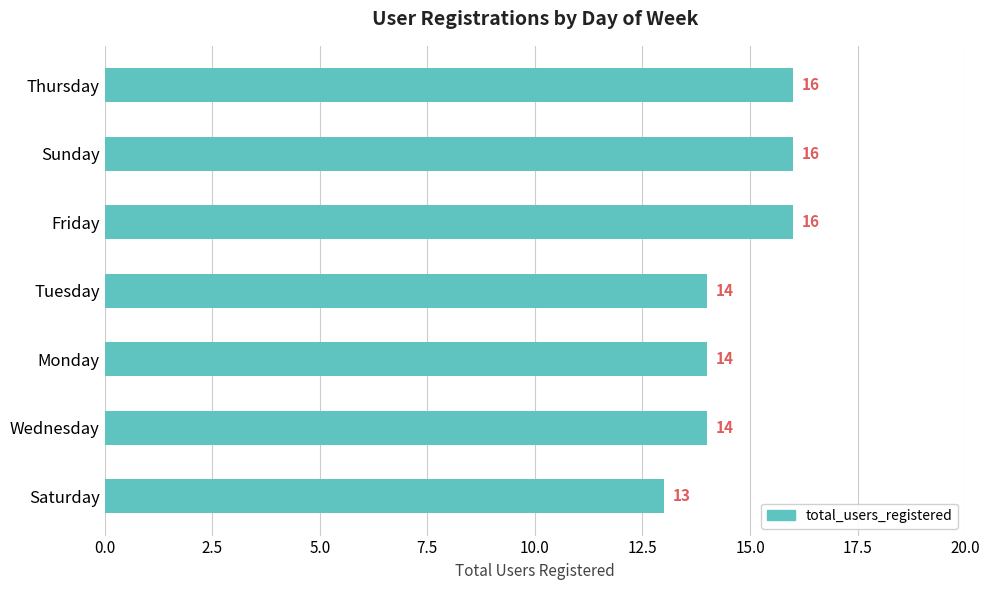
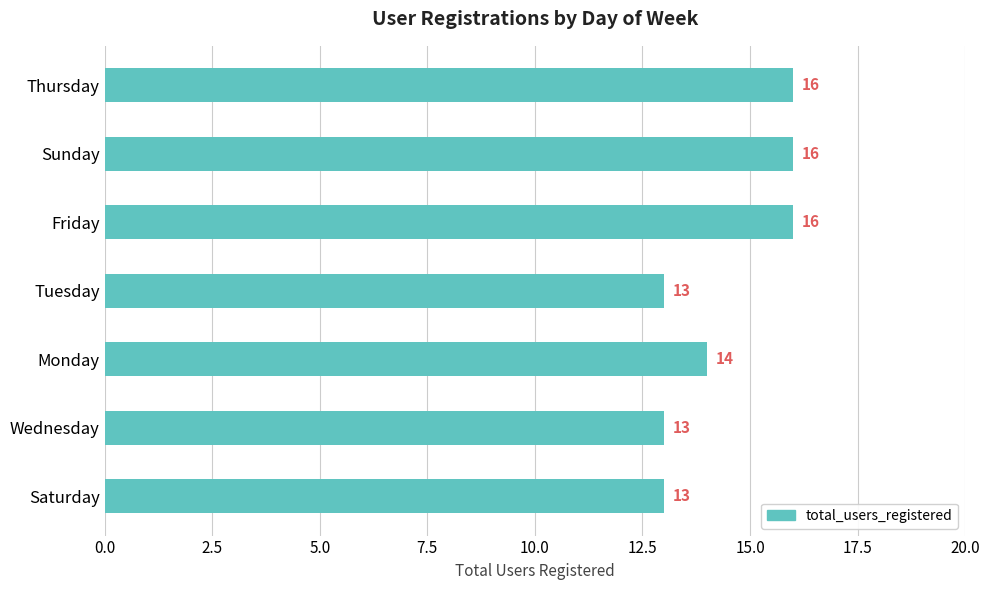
Tuesday: 14 -> 13
Wednesday: 14 -> 13
